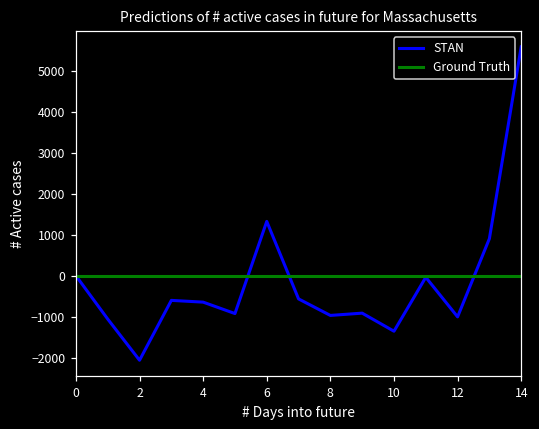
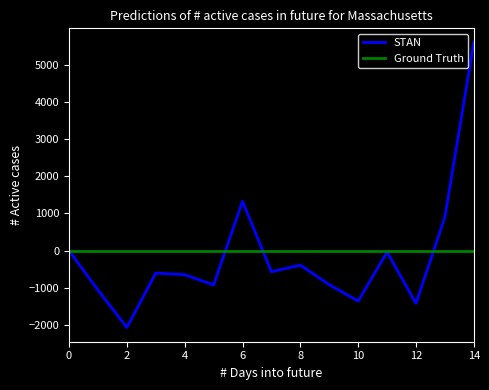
STAN, 8: -1000 -> -400
STAN, 12: -1000 -> -1400
